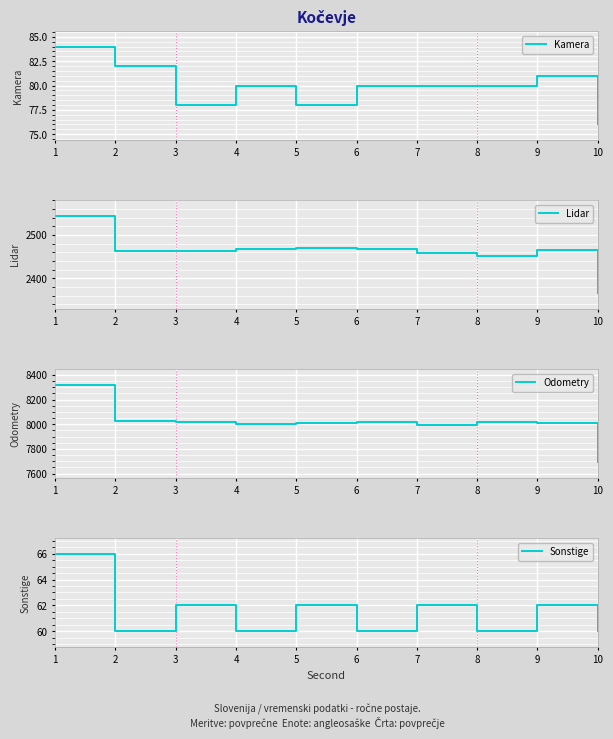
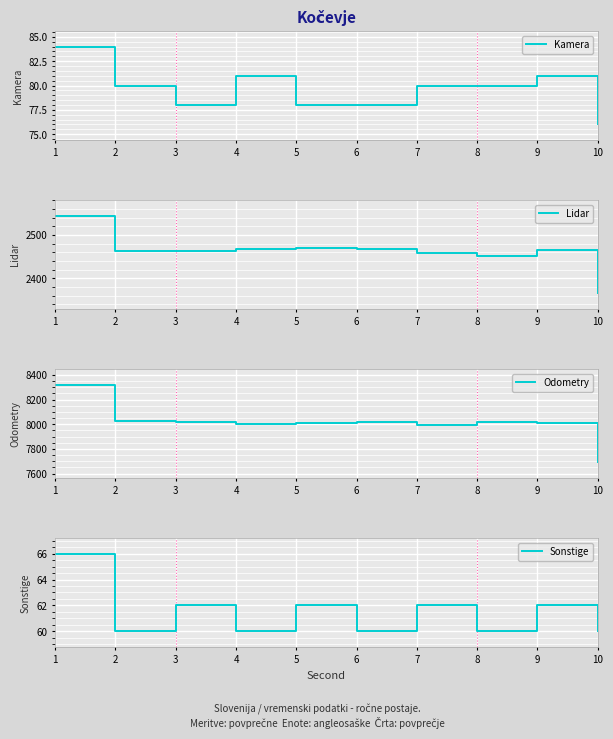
Kočevje, 2: 82 -> 80
Kočevje, 4: 80 -> 81
Kočevje, 6: 80 -> 78
